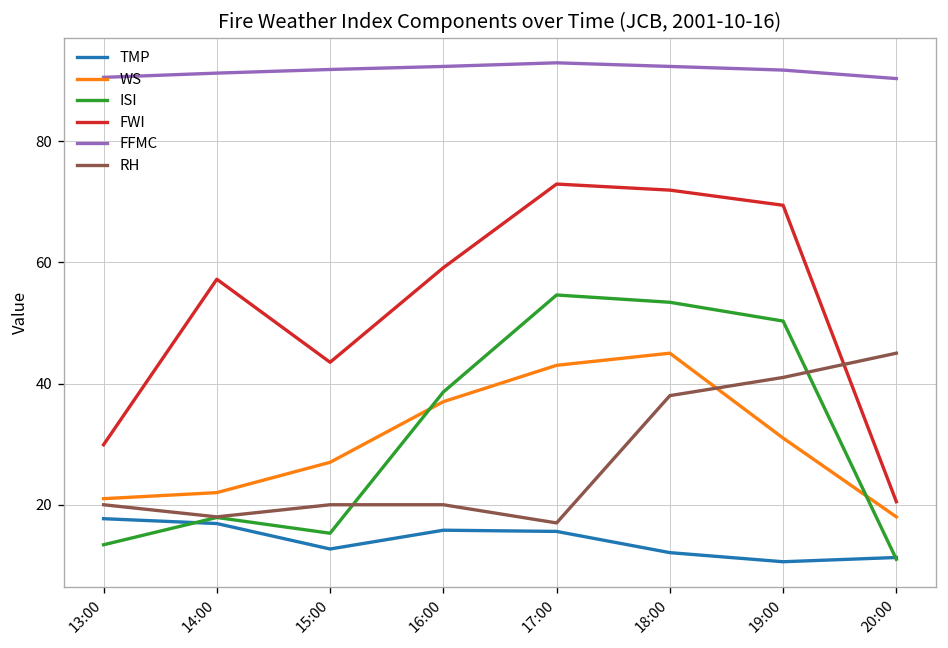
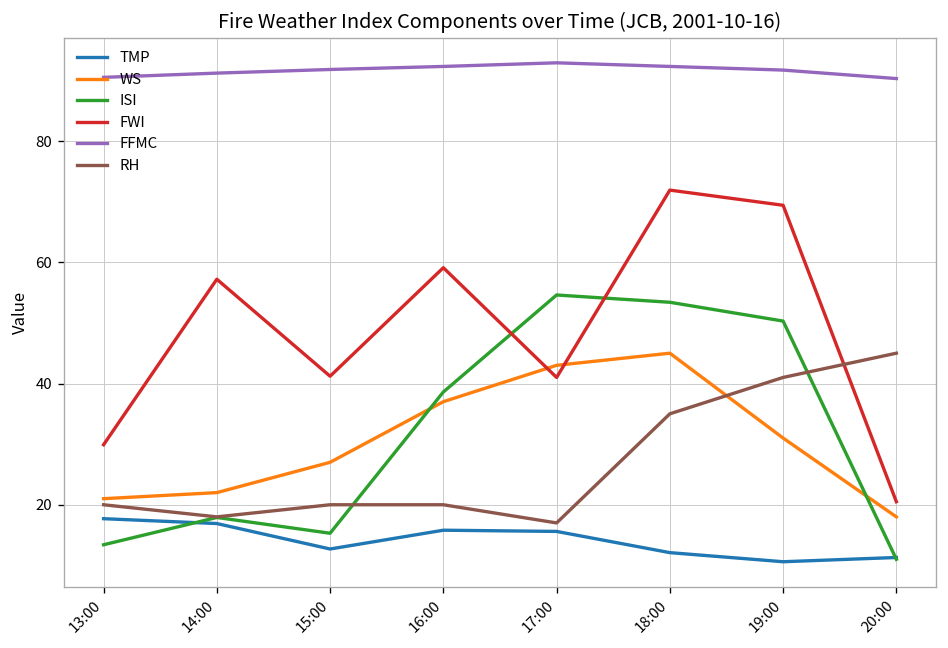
FWI, 15:00: 44 -> 41
FWI, 17:00: 73 -> 41
RH, 18:00: 38 -> 35
